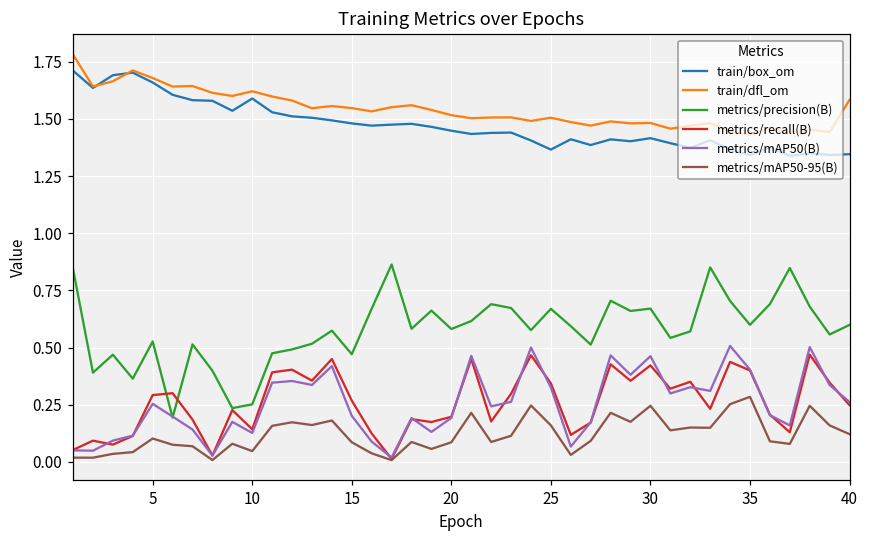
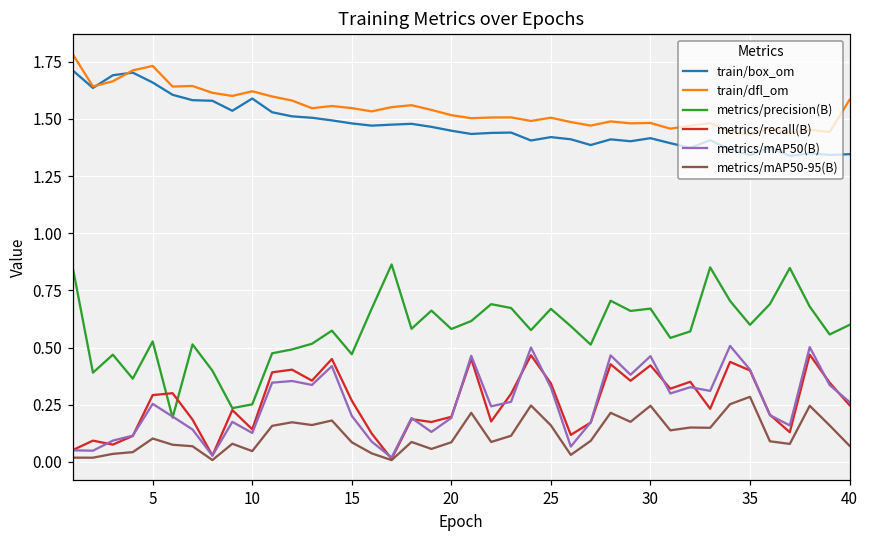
train/dfl_om, 5: 1.68 -> 1.73
train/box_om, 25: 1.37 -> 1.42
metrics/mAP50-95(B), 40: 0.12 -> 0.07
